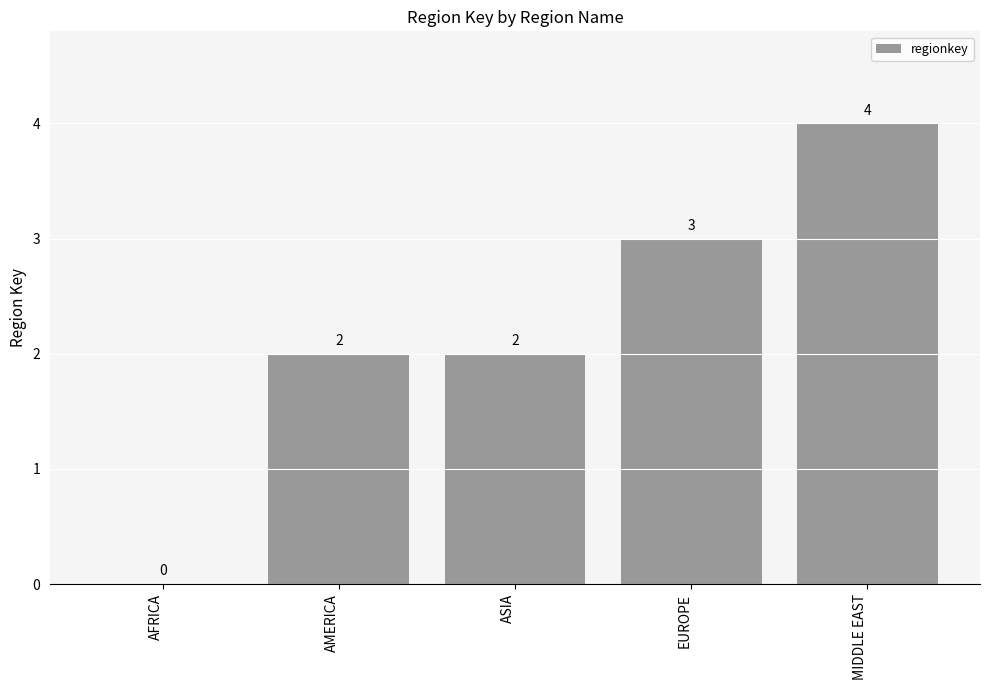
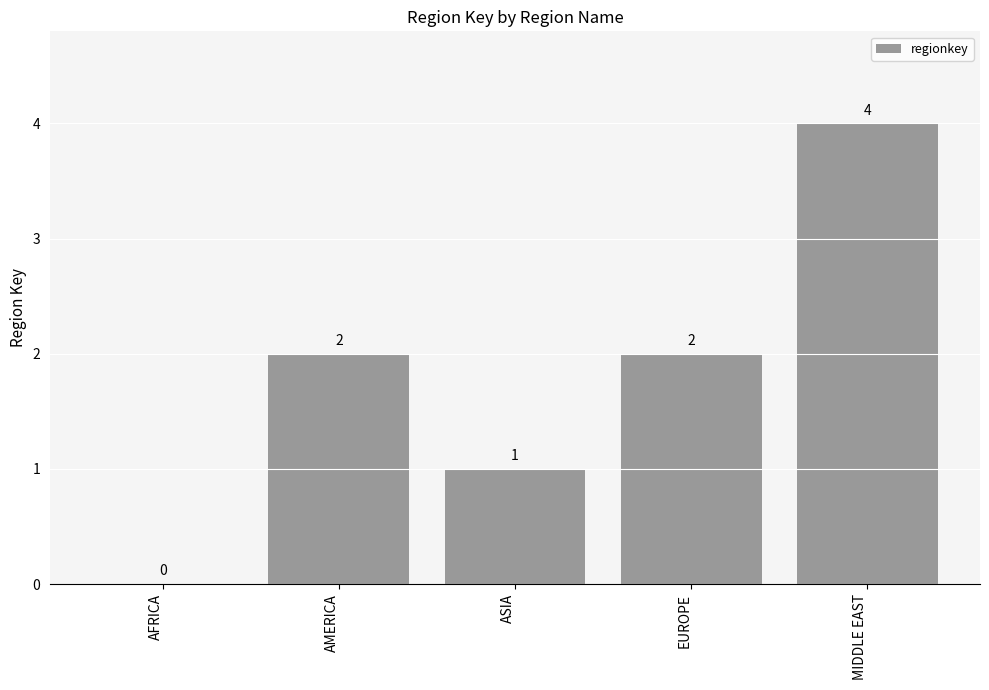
ASIA: 2 -> 1
EUROPE: 3 -> 2
